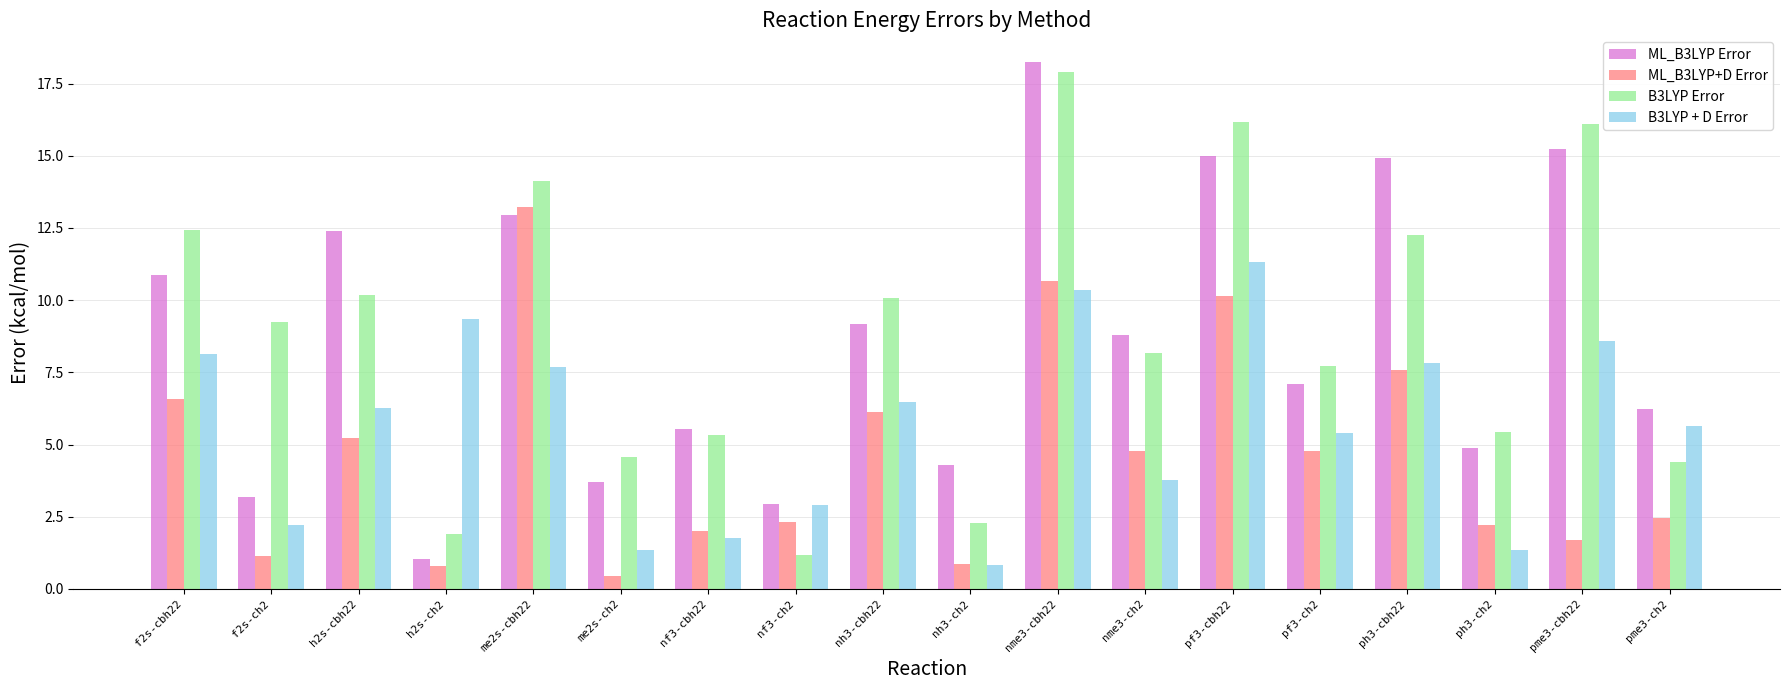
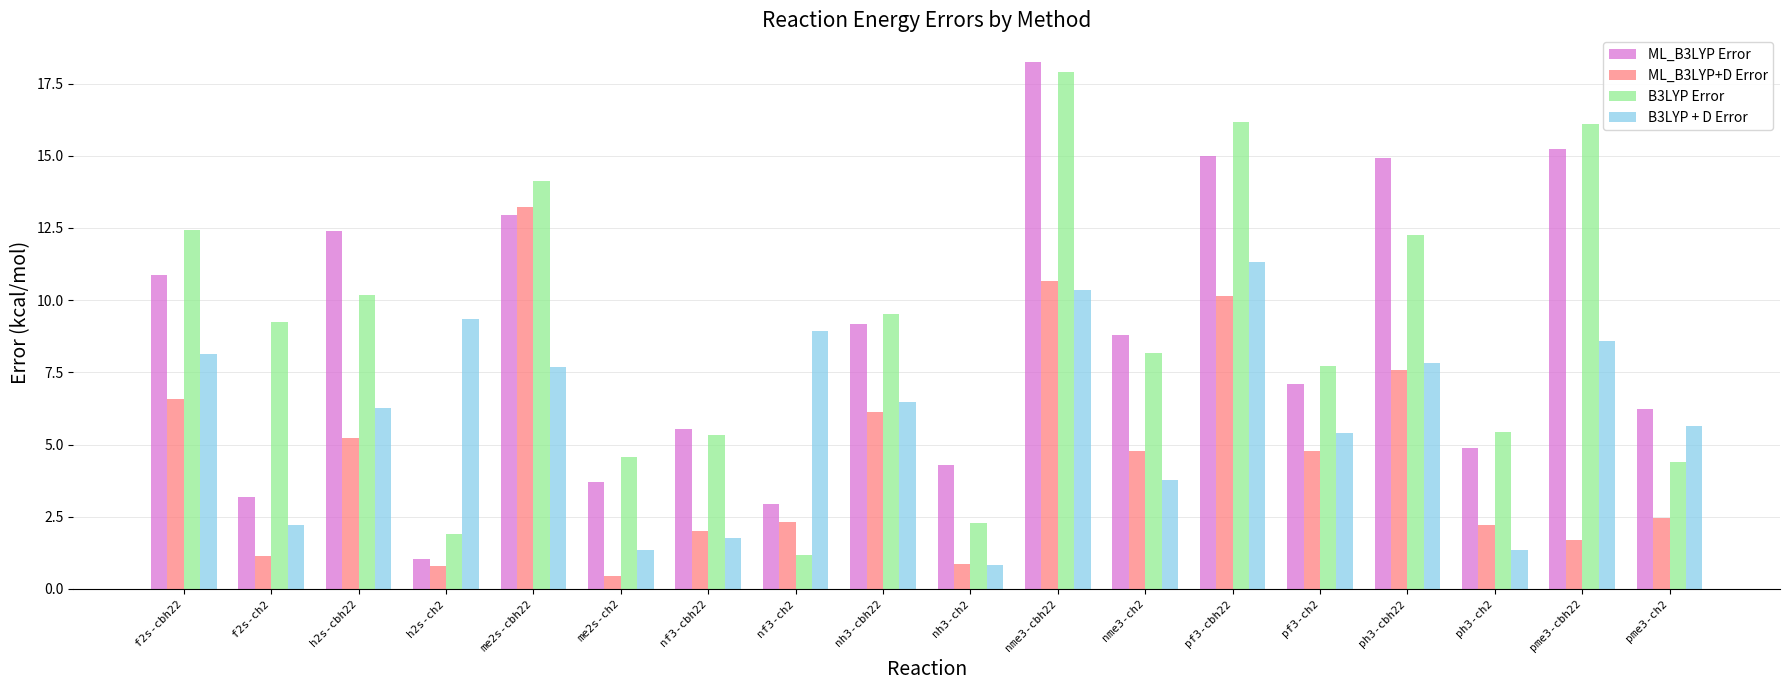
B3LYP + D Error, nf3-ch2: 2.9 -> 8.9
B3LYP Error, nh3-cbh22: 10.1 -> 9.5
